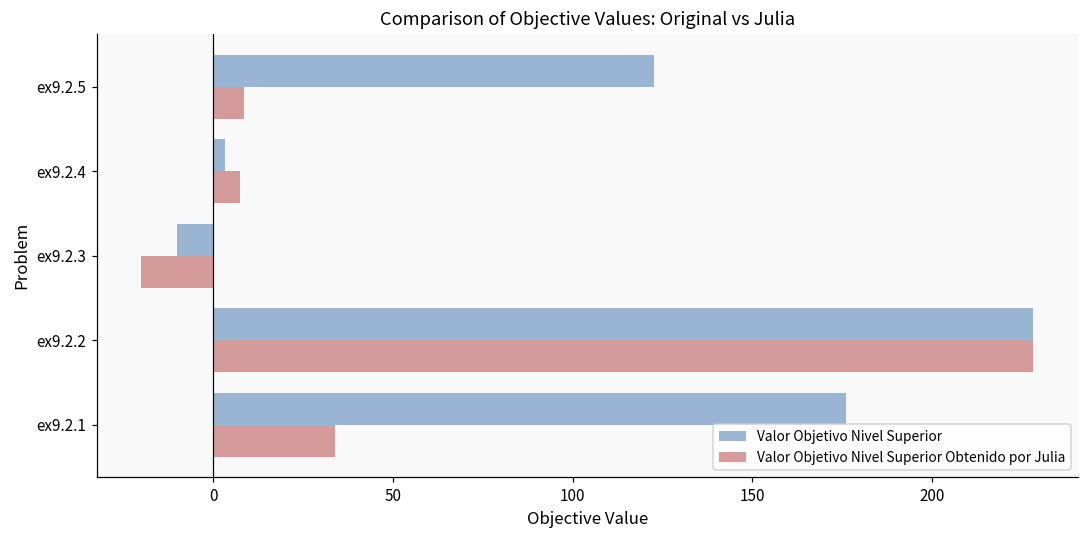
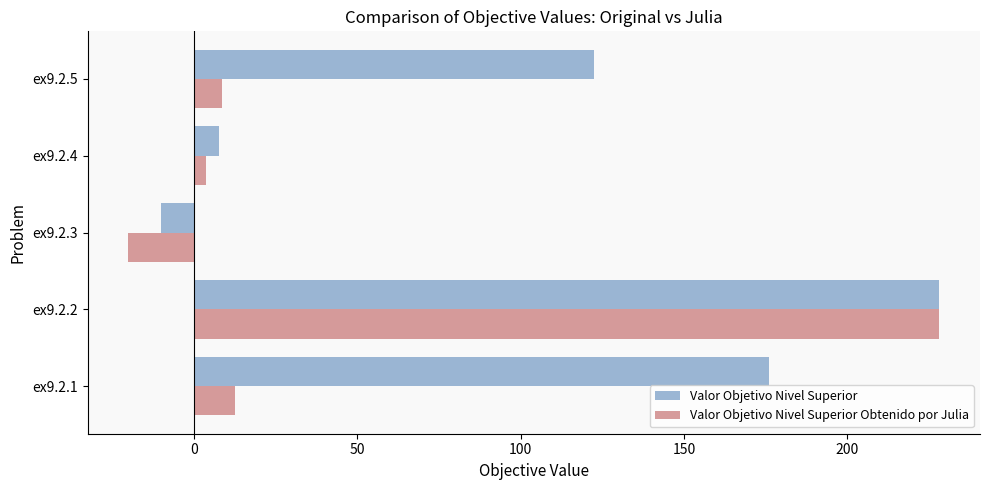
Valor Objetivo Nivel Superior, ex9.2.4: 3 -> 8
Valor Objetivo Nivel Superior Obtenido por Julia, ex9.2.4: 7 -> 4
Valor Objetivo Nivel Superior Obtenido por Julia, ex9.2.1: 34 -> 13
